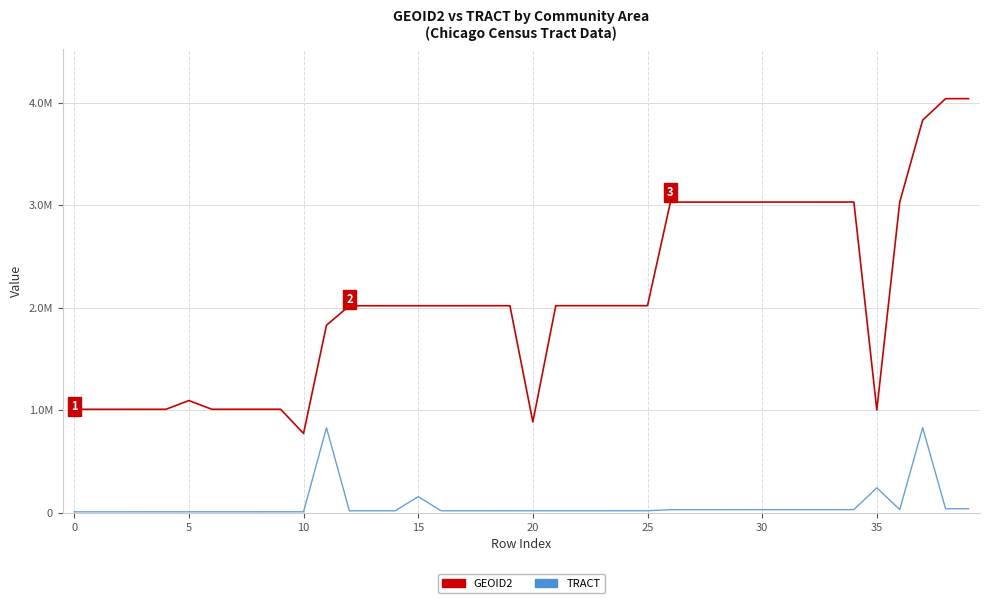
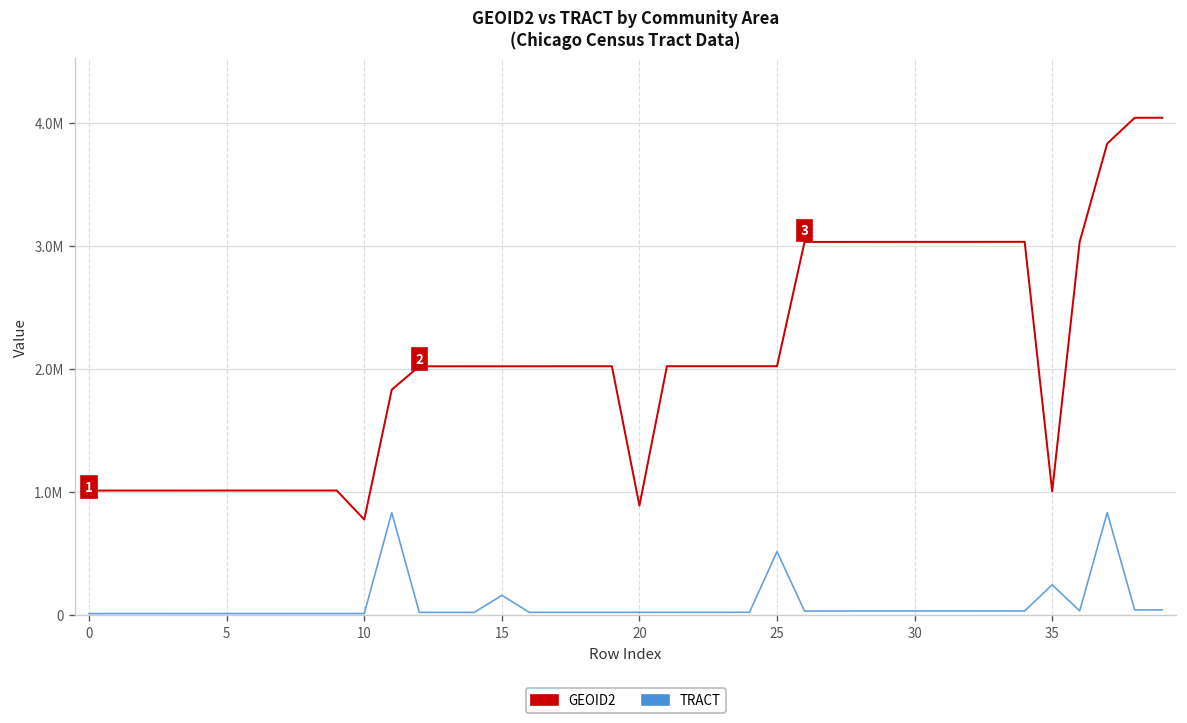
GEOID2, 5: 1100000 -> 1010000
TRACT, 25: 20000 -> 510000
